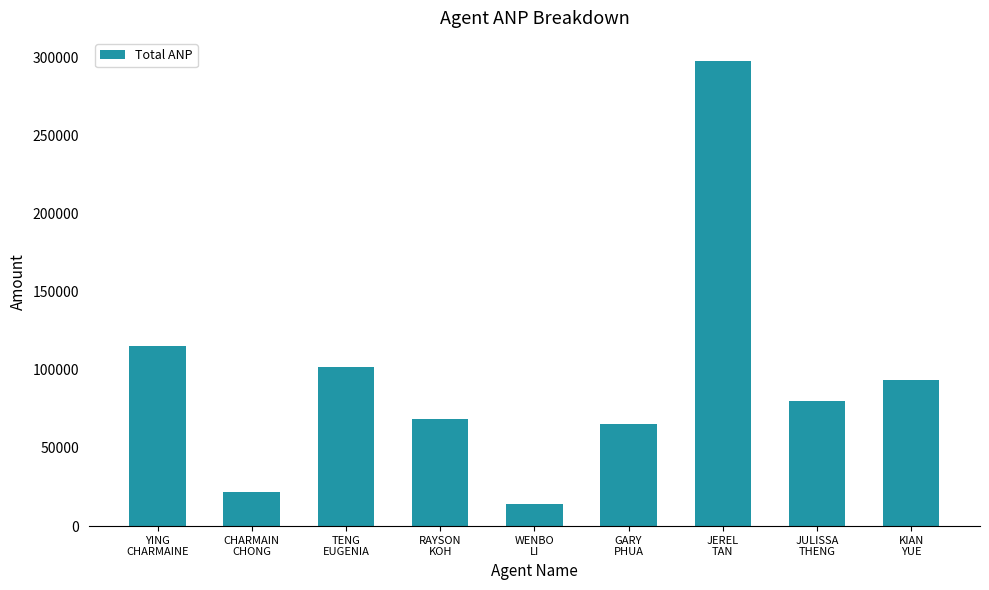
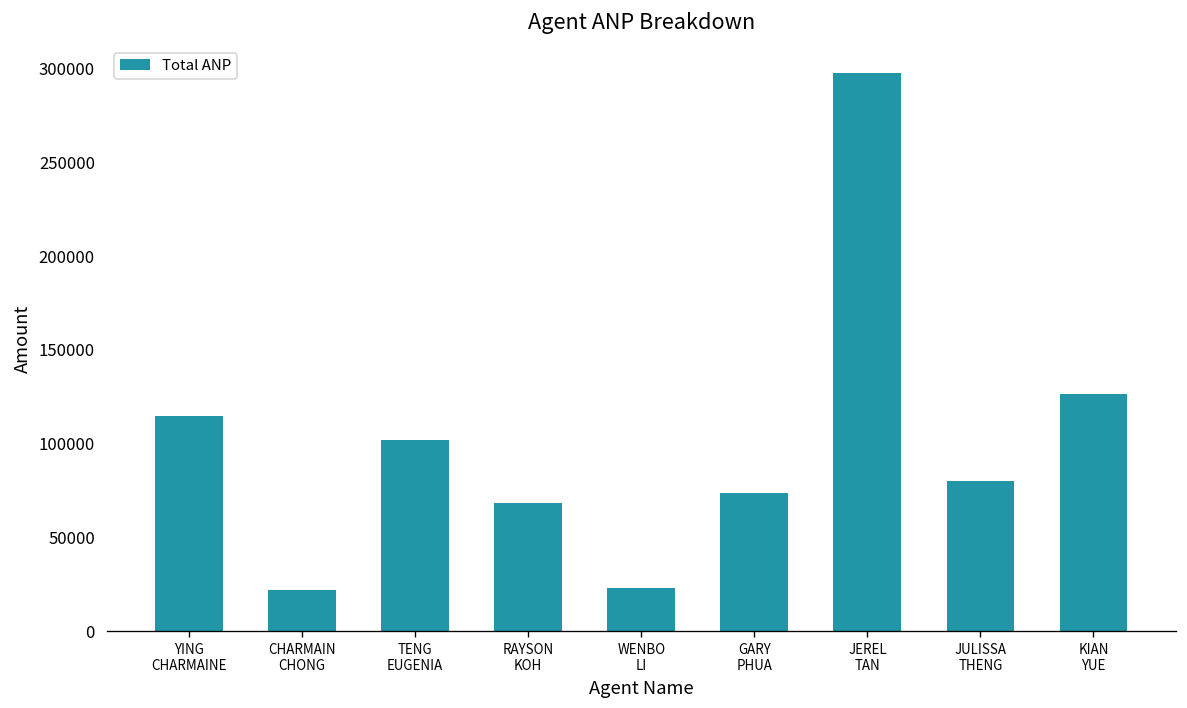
WENBO LI: 14000 -> 23000
GARY PHUA: 66000 -> 73000
KIAN YUE: 93000 -> 126000
